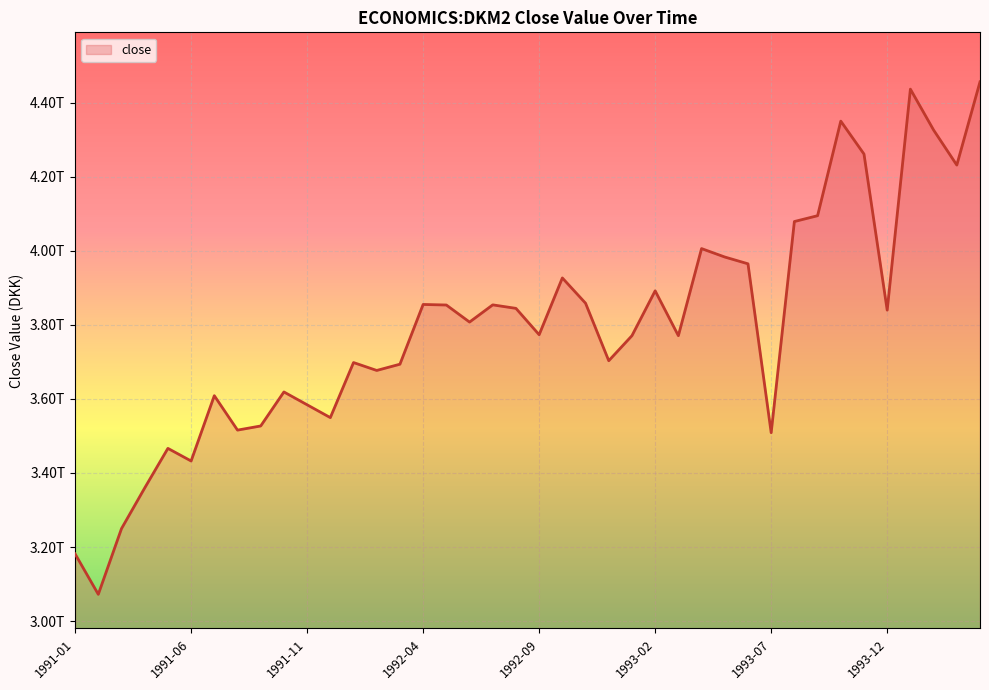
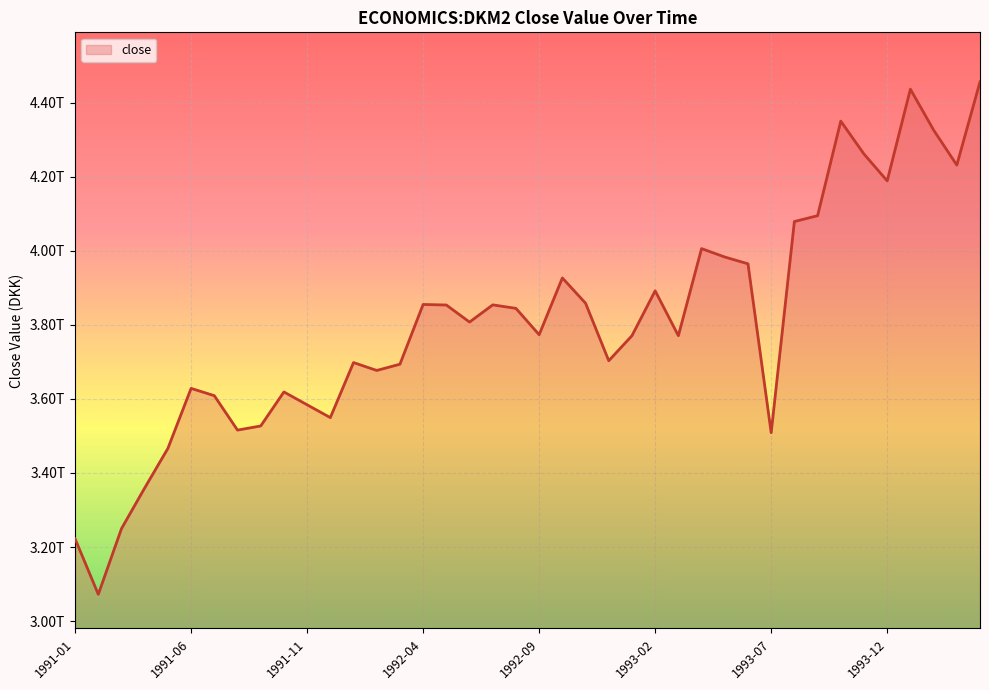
1991-01: 3.18T -> 3.22T
1991-06: 3.43T -> 3.63T
1993-12: 3.84T -> 4.19T
